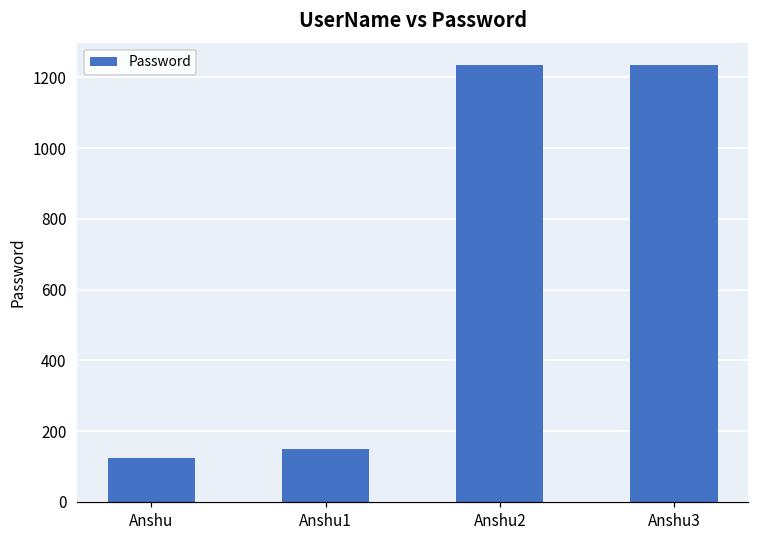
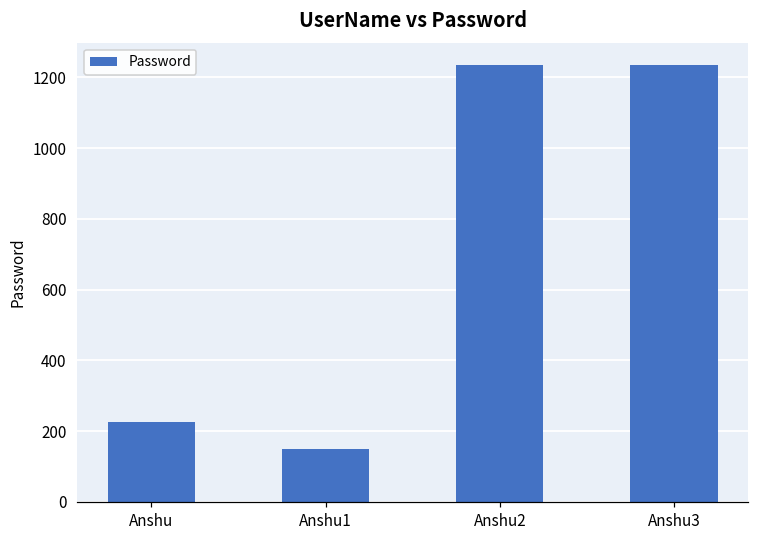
Anshu: 120 -> 230
